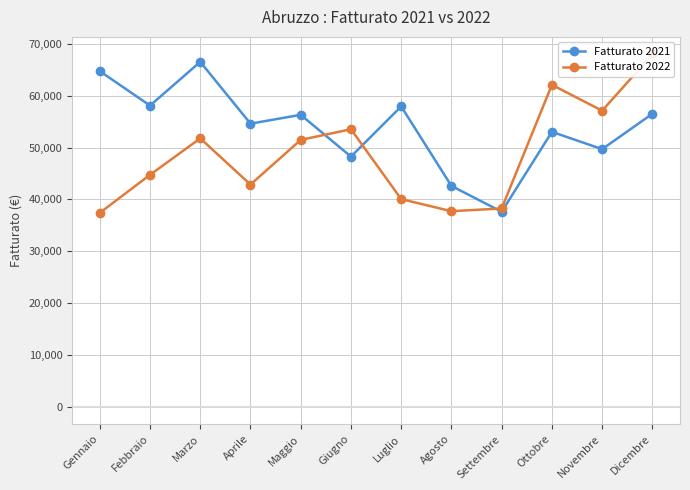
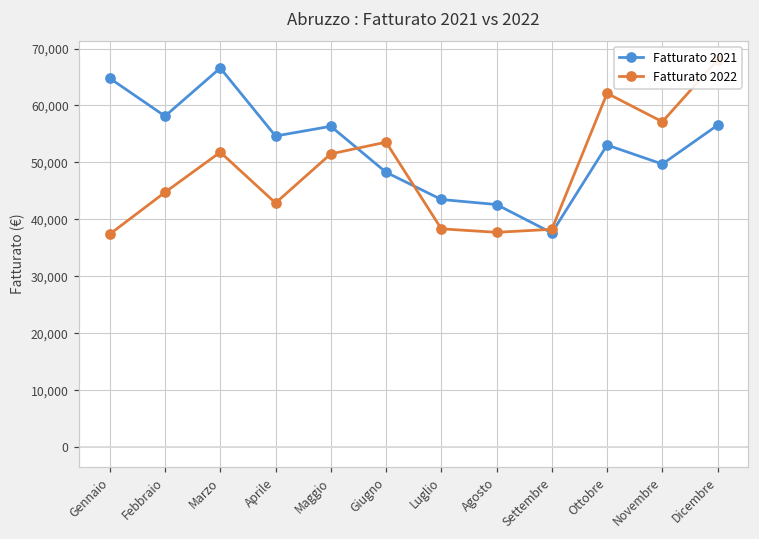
Fatturato 2021, Luglio: 58,000 -> 43,000
Fatturato 2022, Luglio: 40,000 -> 38,000
